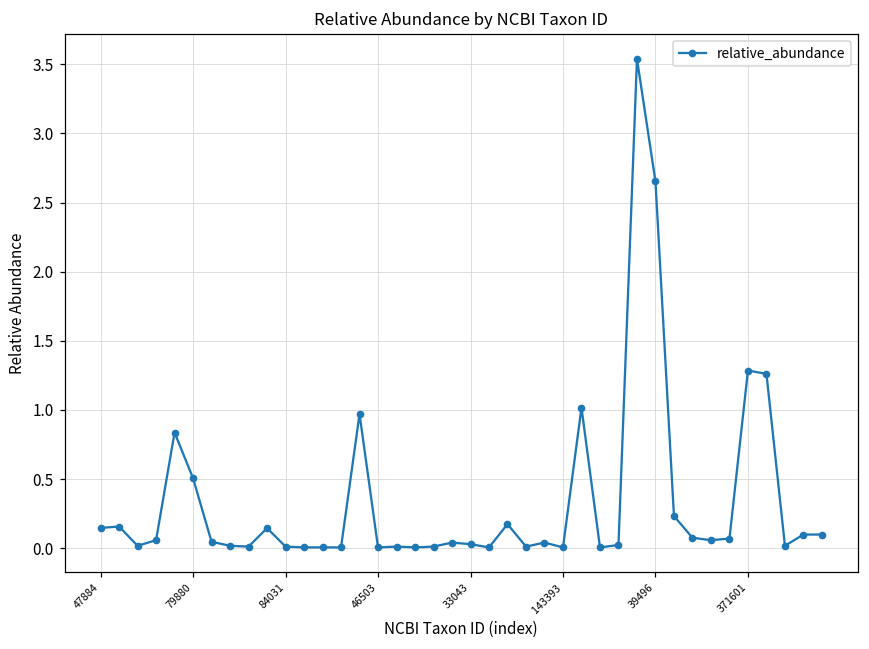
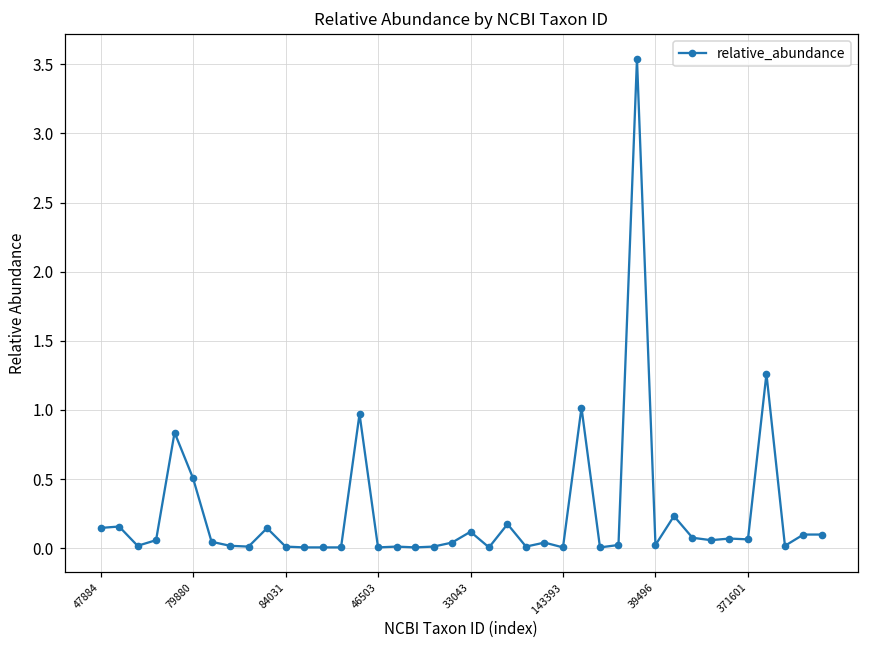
33043: 0.03 -> 0.12
39496: 2.65 -> 0.02
371601: 1.29 -> 0.06
